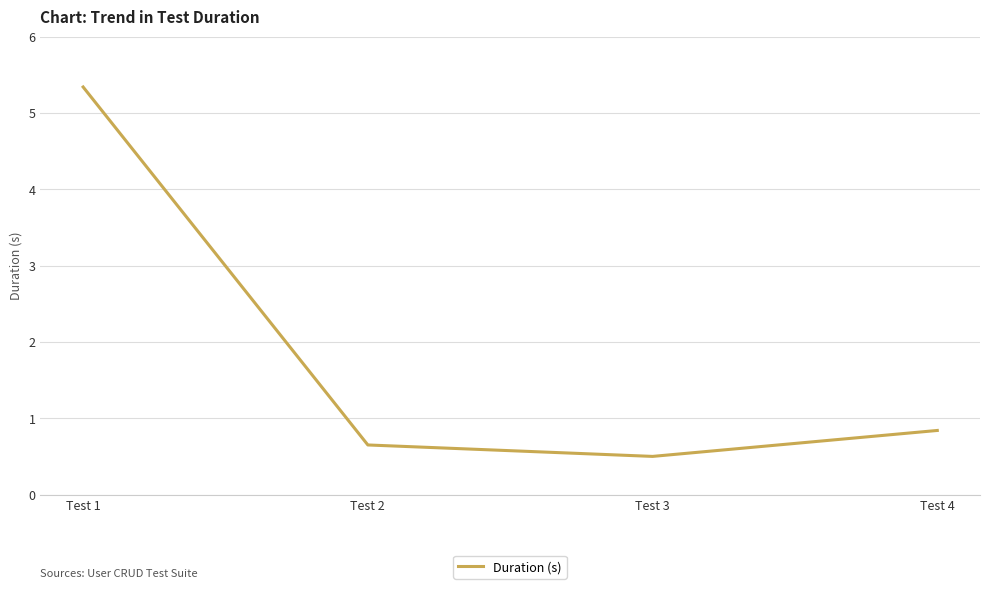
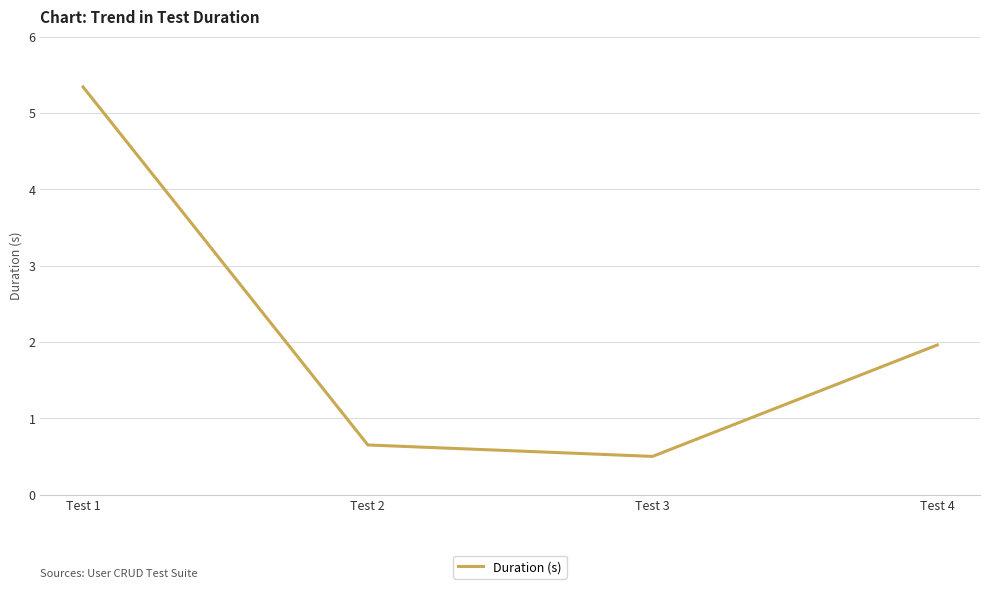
Test 4: 0.8 -> 2.0
